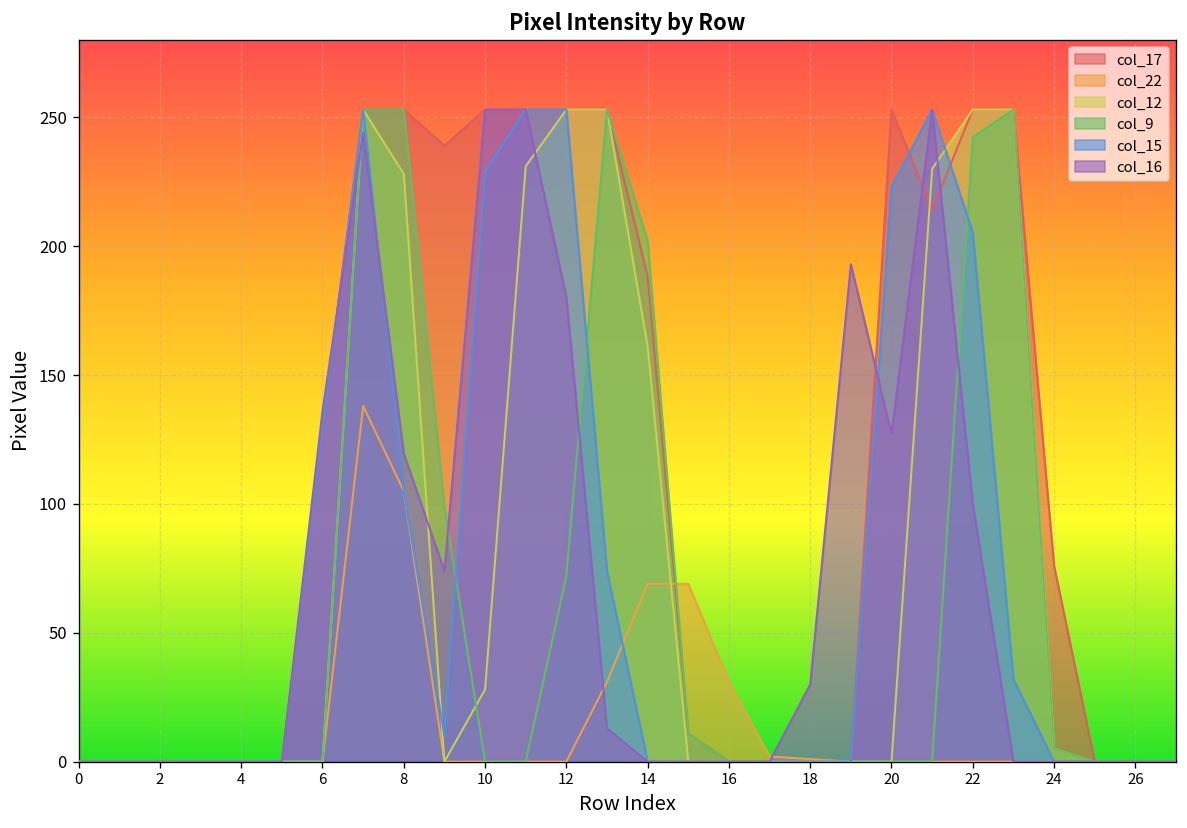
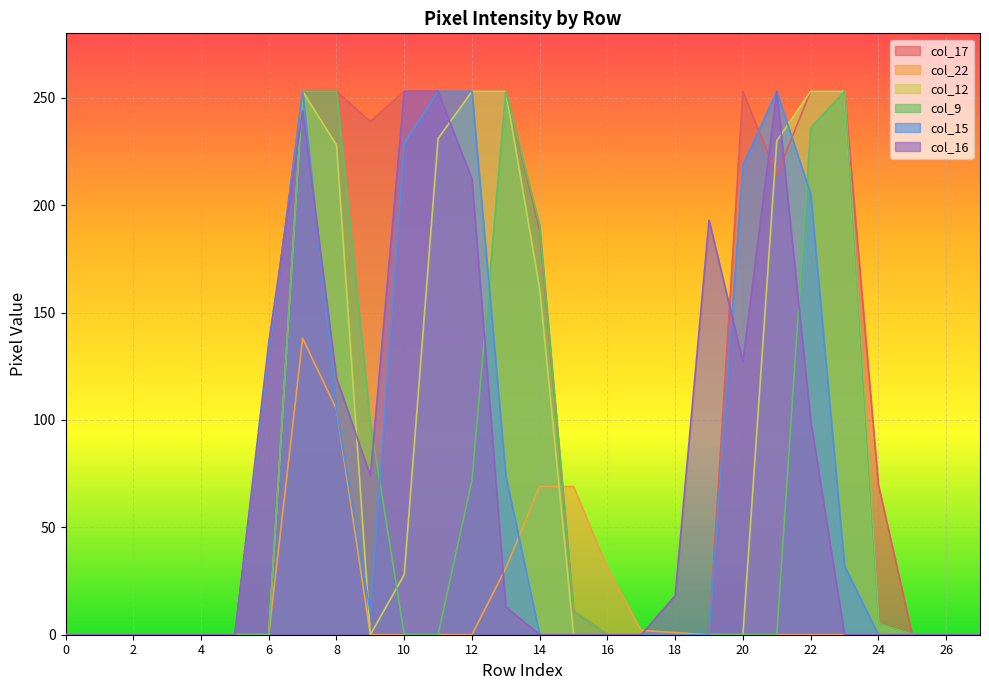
col_16, 12: 180 -> 212
col_9, 14: 202 -> 191
col_16, 18: 30 -> 18
col_15, 20: 223 -> 219
col_9, 22: 242 -> 236
col_17, 24: 76 -> 70
